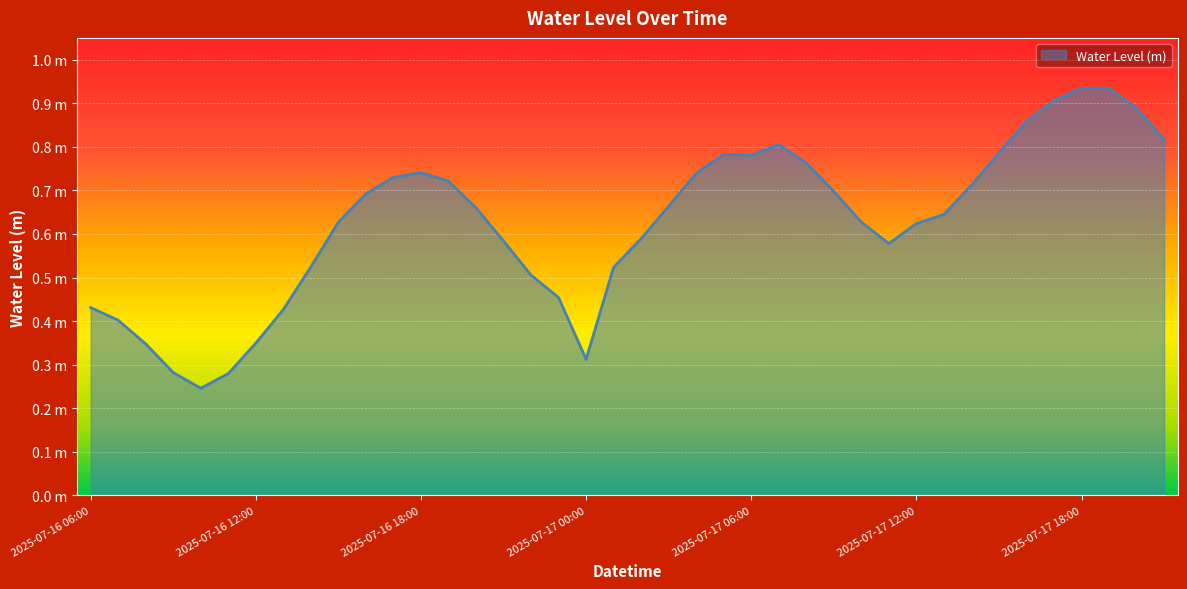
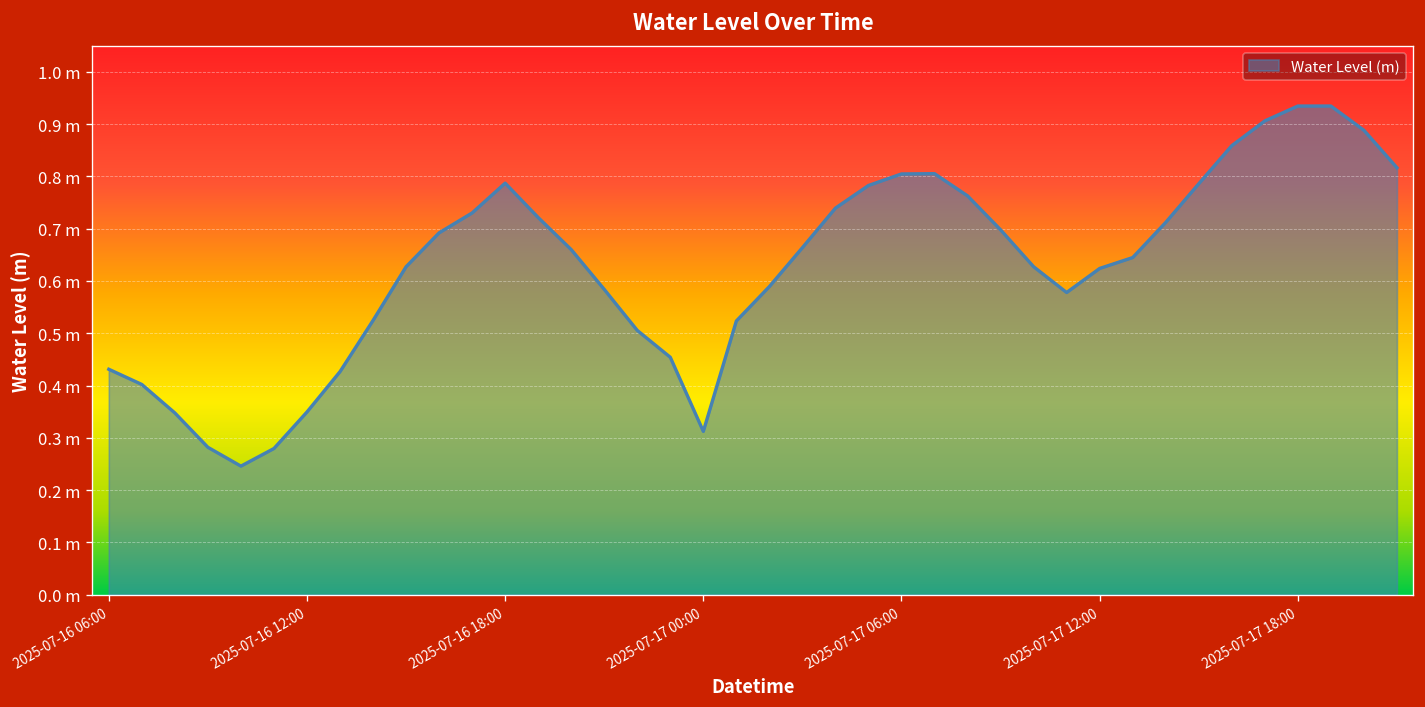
2025-07-16 18:00: 0.74 m -> 0.79 m
2025-07-17 06:00: 0.78 m -> 0.80 m
